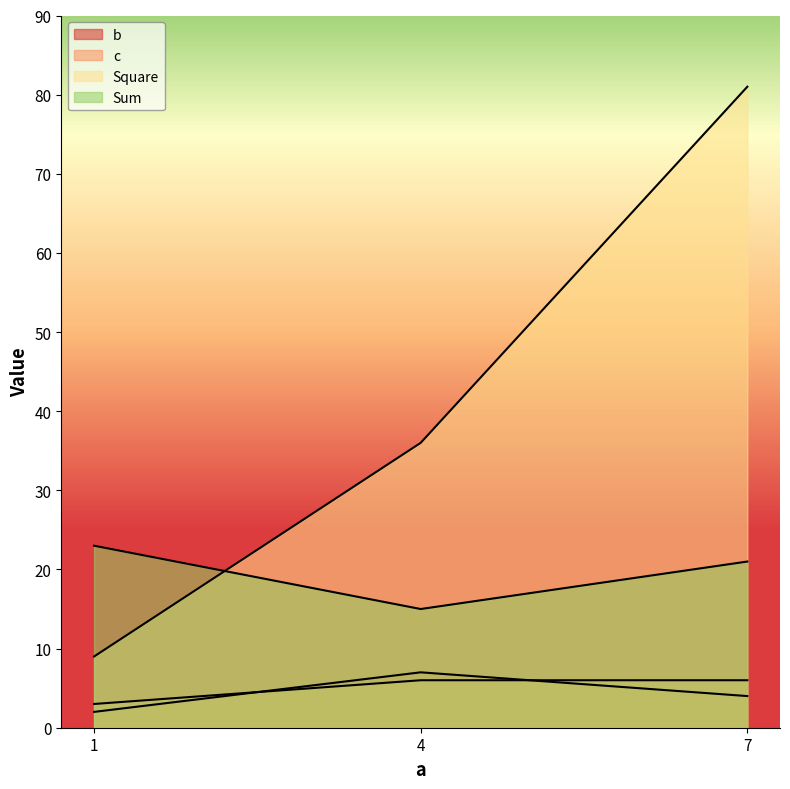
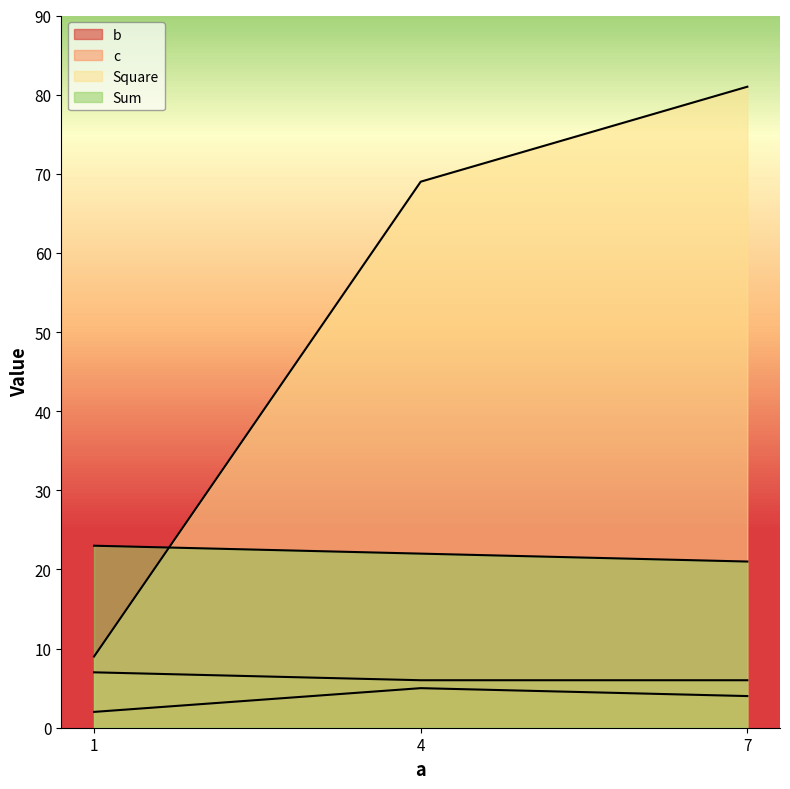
c, 1: 3 -> 7
b, 4: 7 -> 5
Square, 4: 36 -> 69
Sum, 4: 15 -> 22
